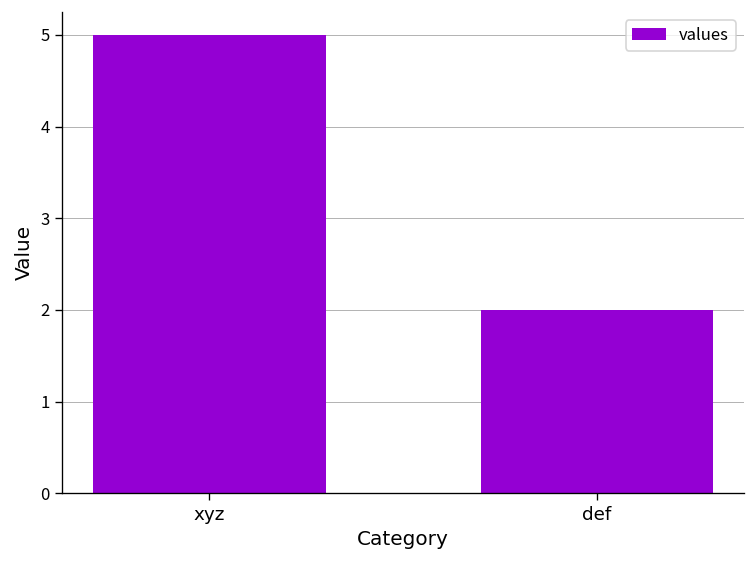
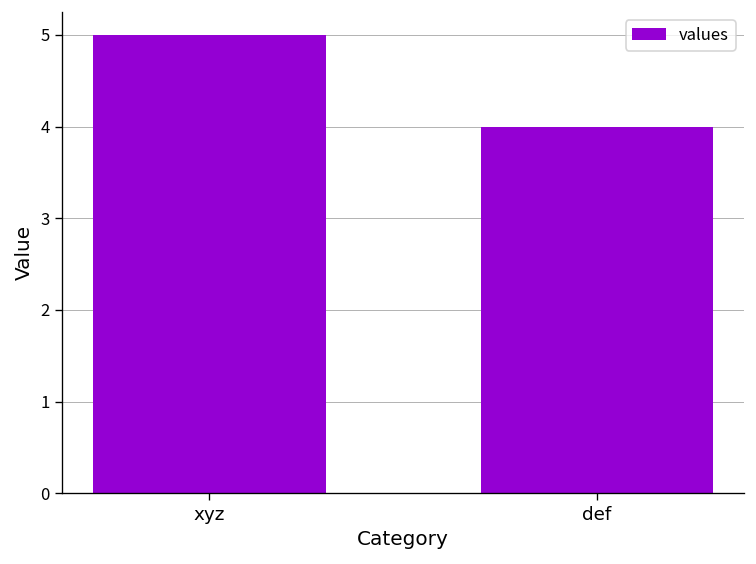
def: 2 -> 4
